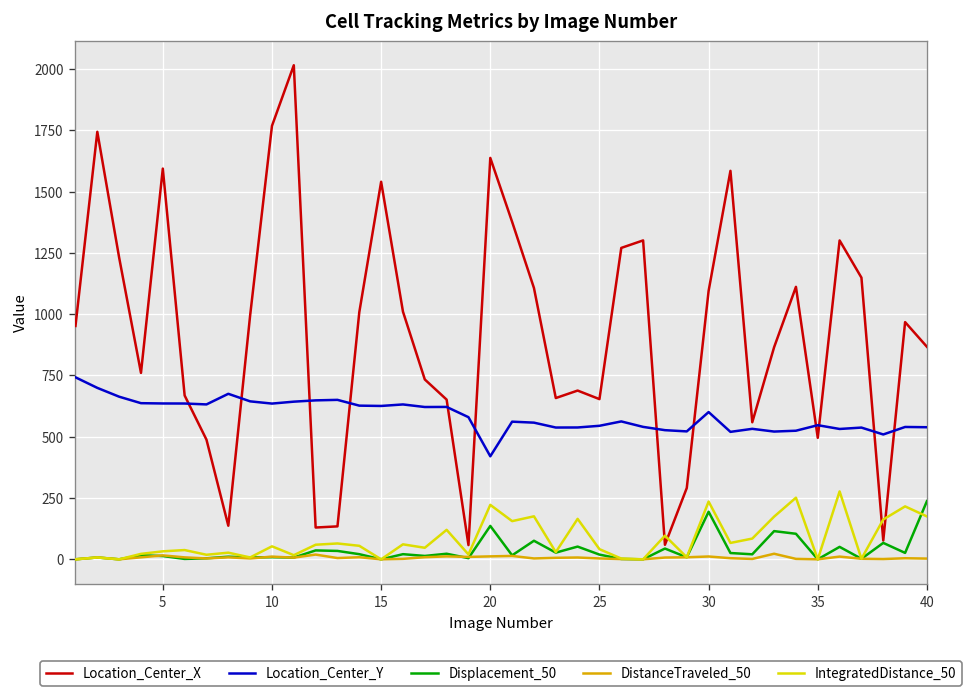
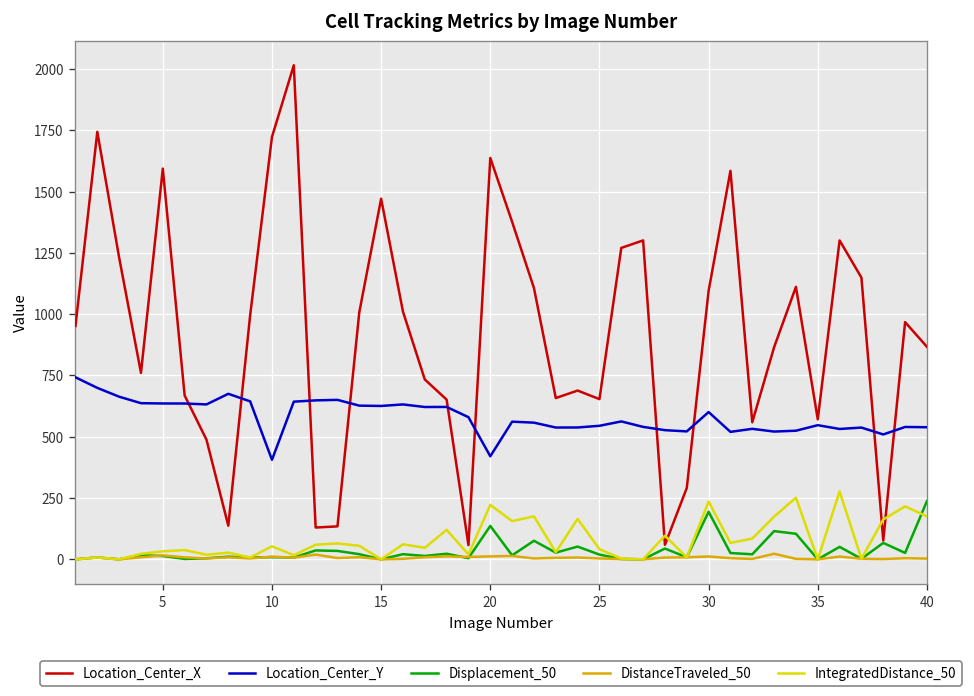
Location_Center_X, 10: 1770 -> 1720
Location_Center_Y, 10: 640 -> 410
Location_Center_X, 15: 1540 -> 1470
Location_Center_X, 35: 500 -> 570
